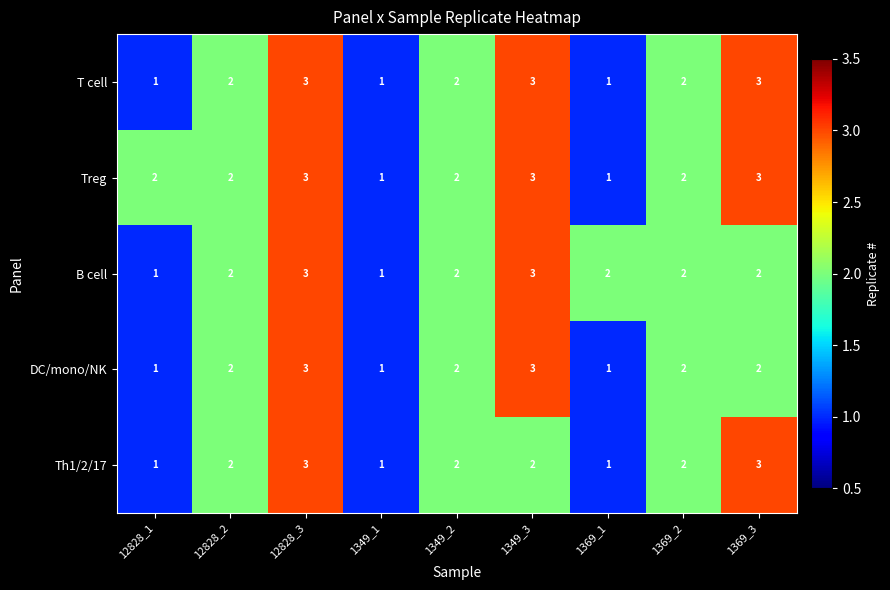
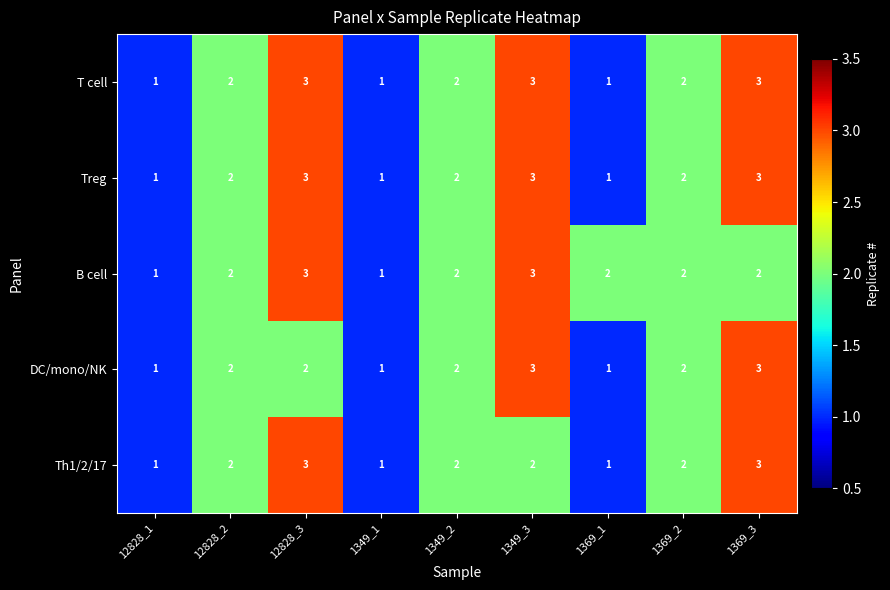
Treg, 12828_1: 2 -> 1
DC/mono/NK, 12828_3: 3 -> 2
DC/mono/NK, 1369_3: 2 -> 3
